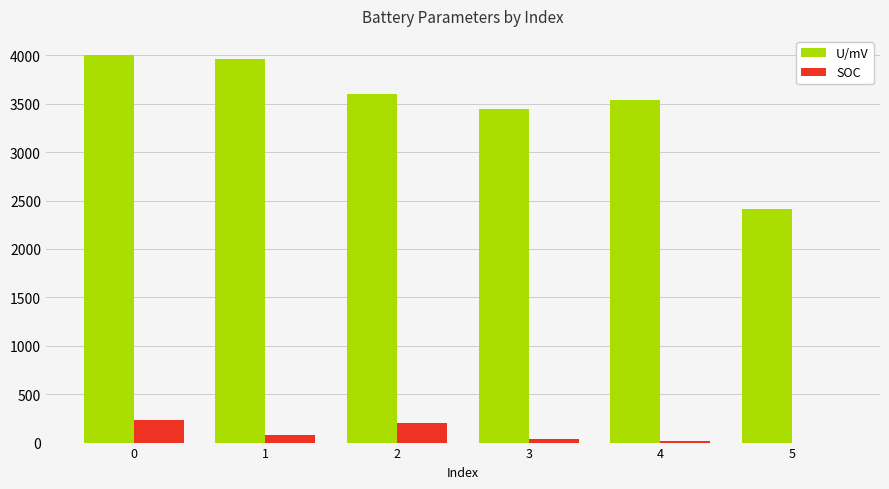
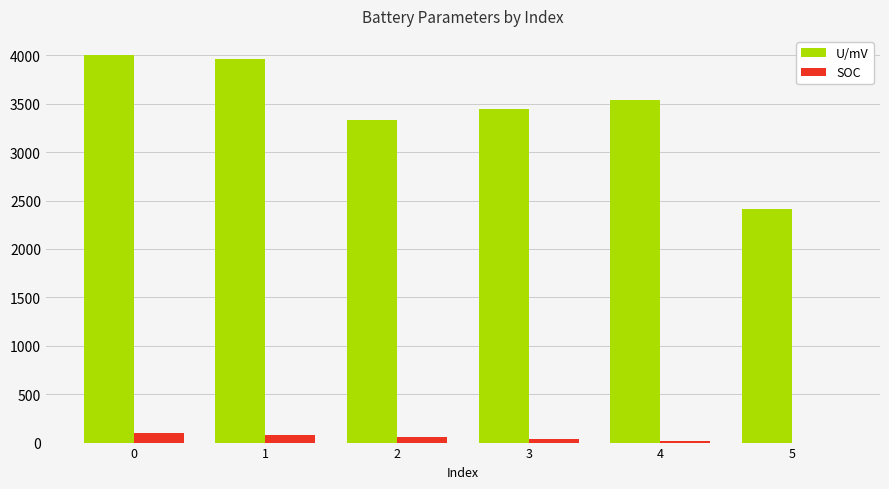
SOC, 0: 200 -> 100
U/mV, 2: 3600 -> 3300
SOC, 2: 200 -> 100
